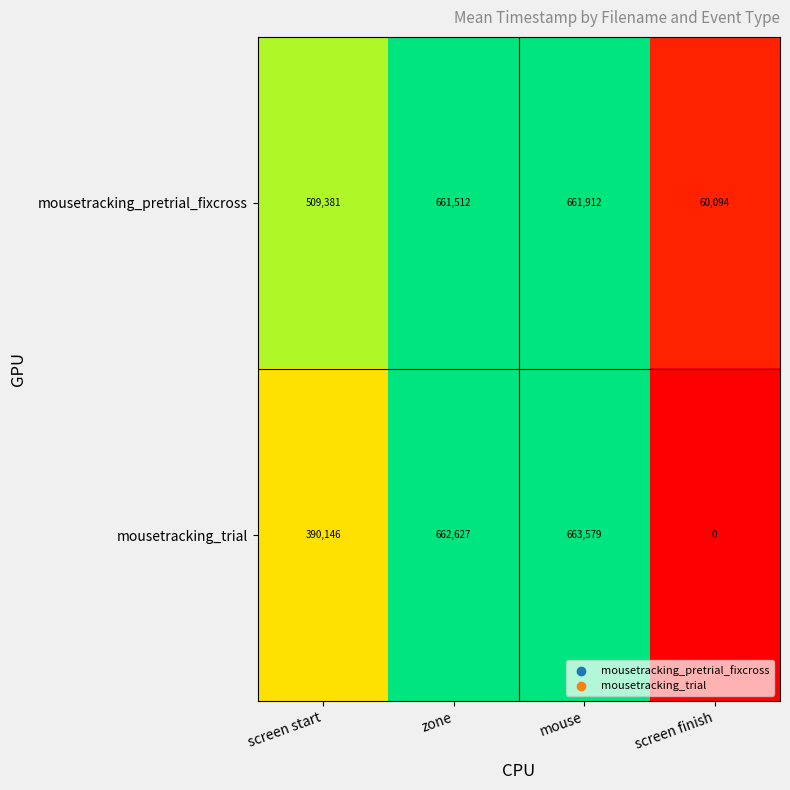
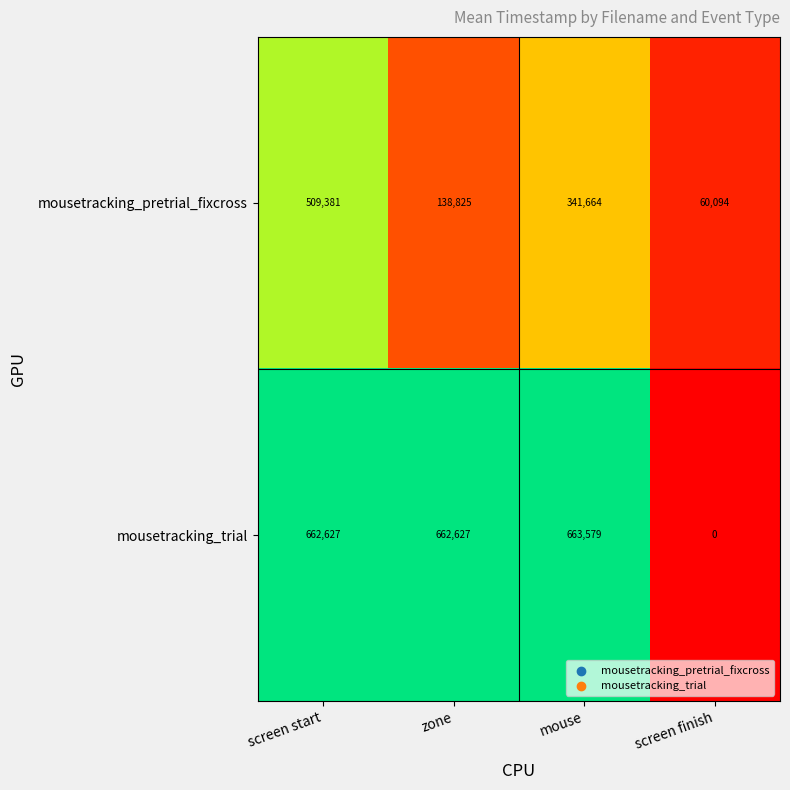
mousetracking_pretrial_fixcross, zone: 661,512 -> 138,825
mousetracking_pretrial_fixcross, mouse: 661,912 -> 341,664
mousetracking_trial, screen start: 390,146 -> 662,627
